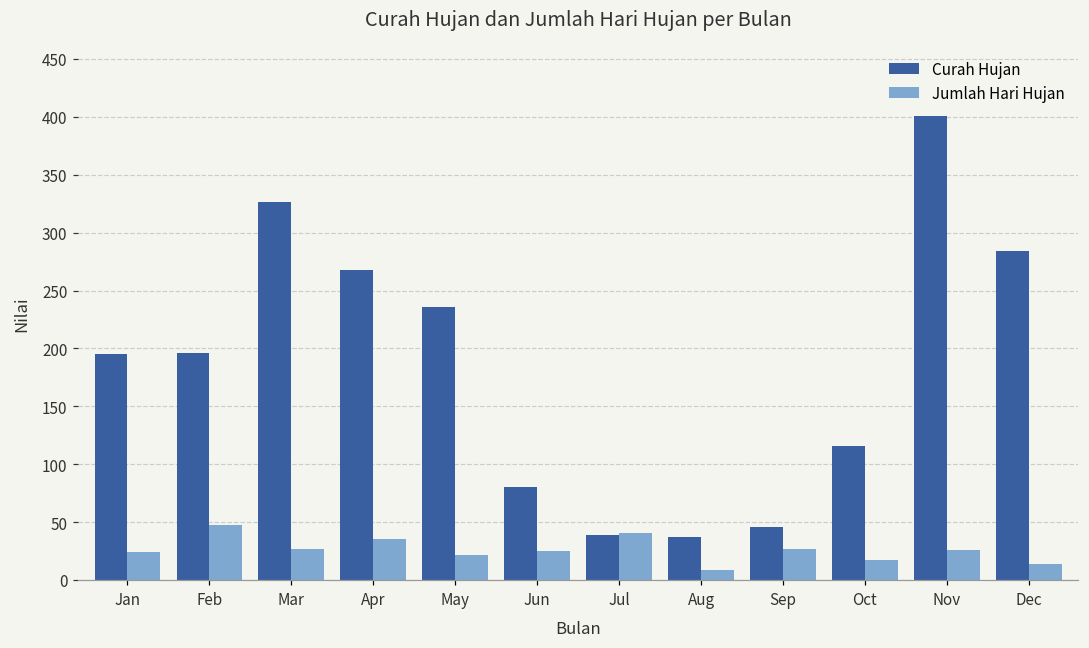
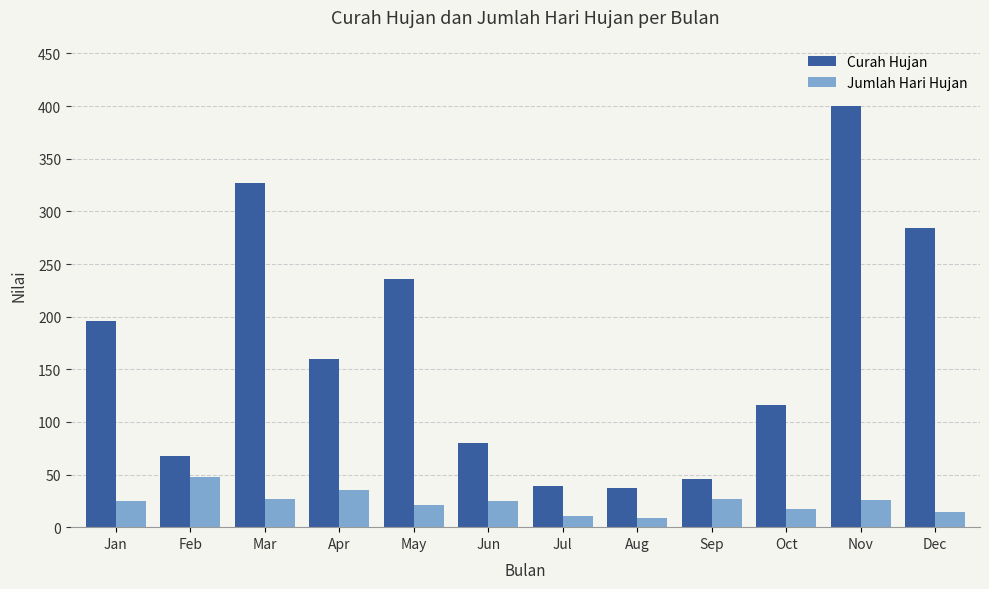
Curah Hujan, Feb: 196 -> 68
Curah Hujan, Apr: 267 -> 160
Jumlah Hari Hujan, Jul: 41 -> 11
